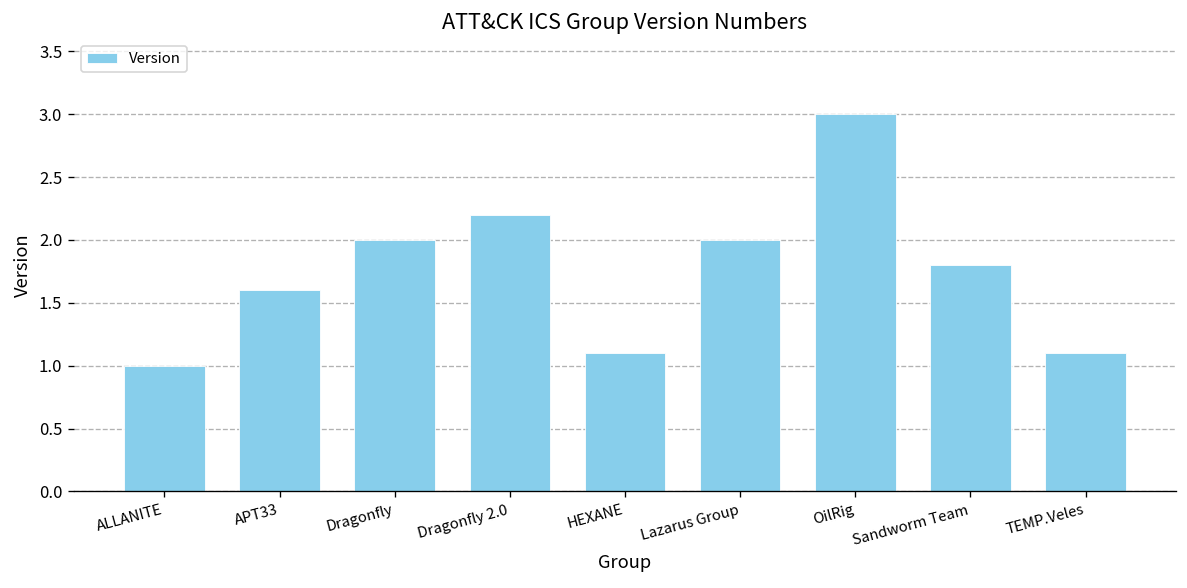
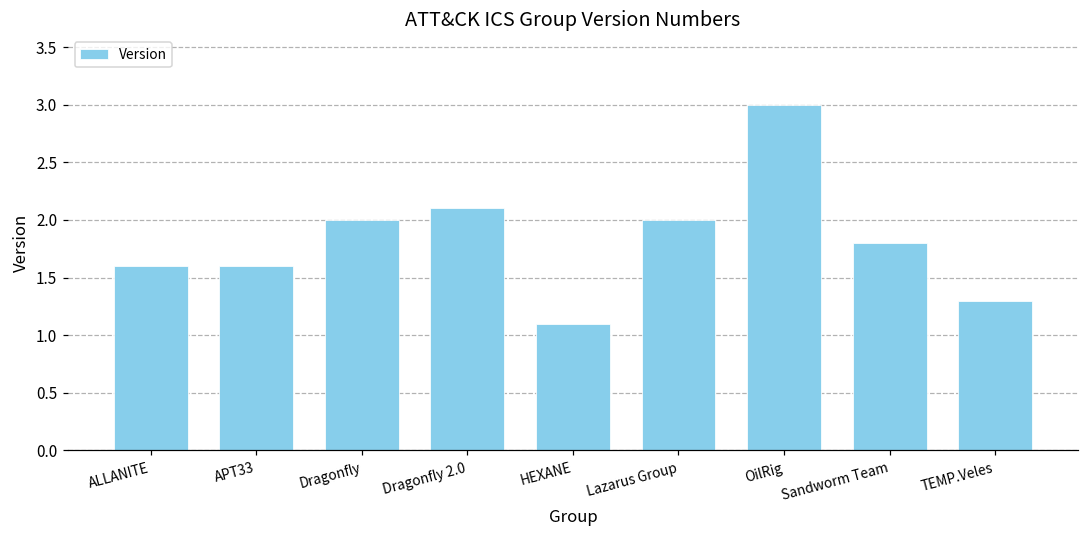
ALLANITE: 1.0 -> 1.6
Dragonfly 2.0: 2.2 -> 2.1
TEMP.Veles: 1.1 -> 1.3
